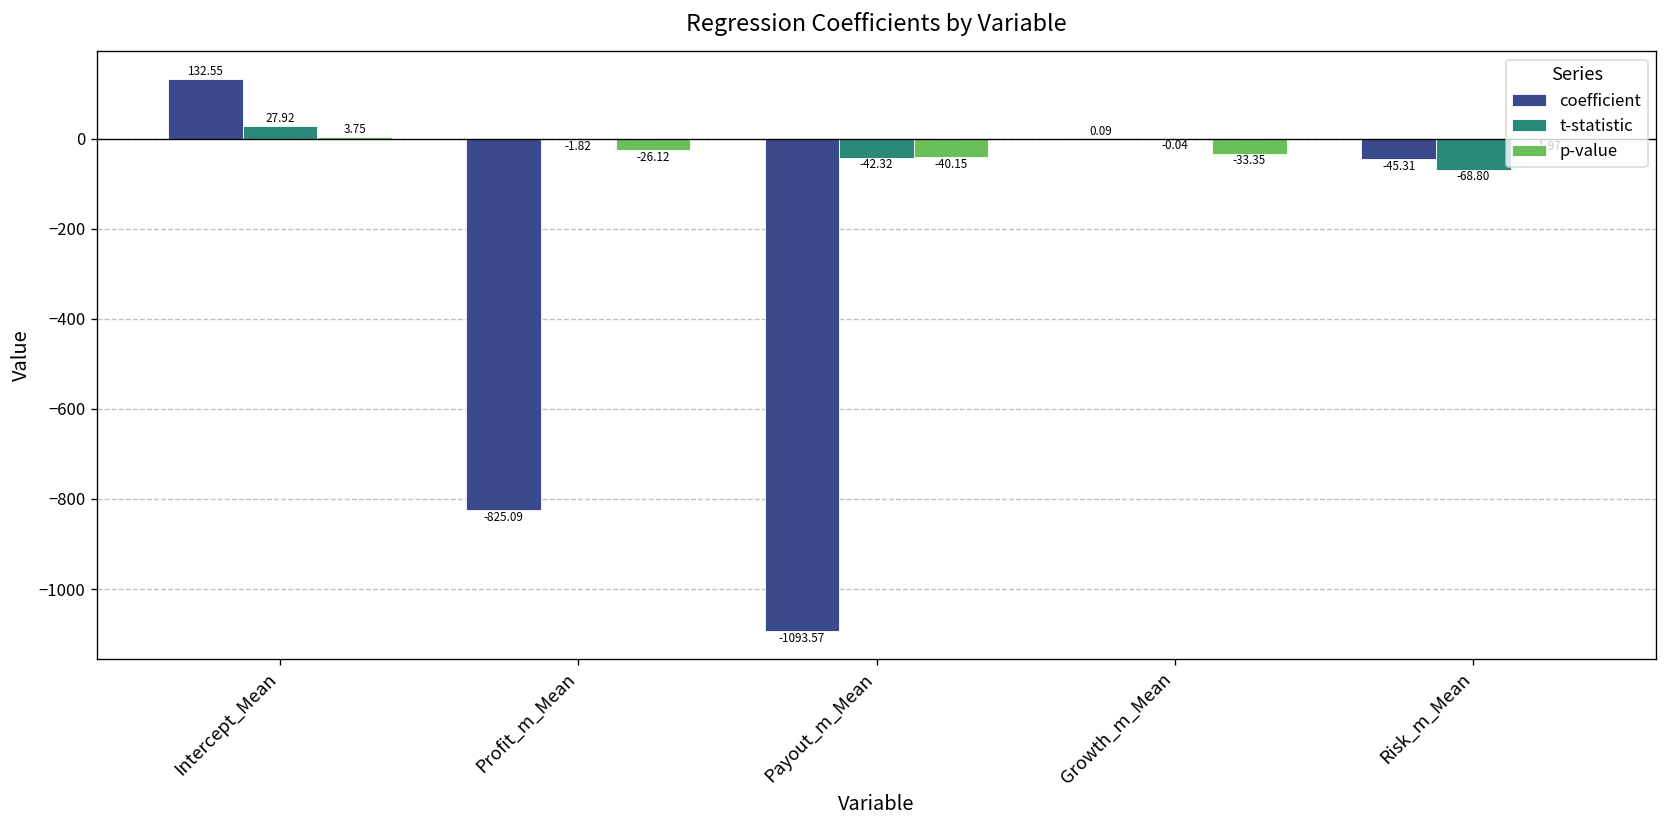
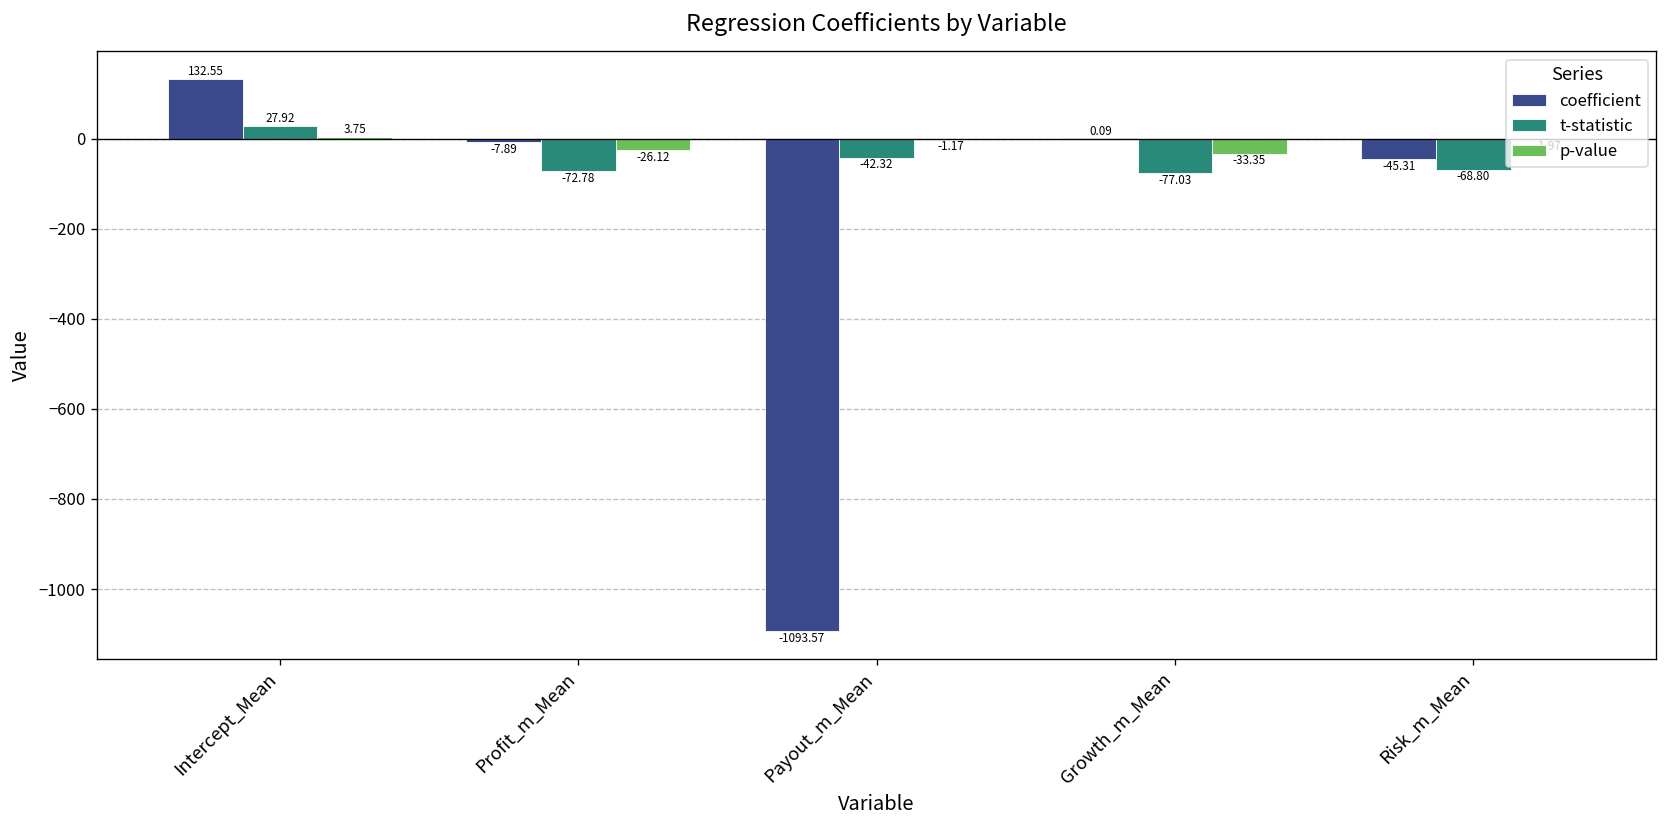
coefficient, Profit_m_Mean: -825.09 -> -7.89
t-statistic, Profit_m_Mean: -1.82 -> -72.78
p-value, Payout_m_Mean: -40.15 -> -1.17
t-statistic, Growth_m_Mean: -0.04 -> -77.03
